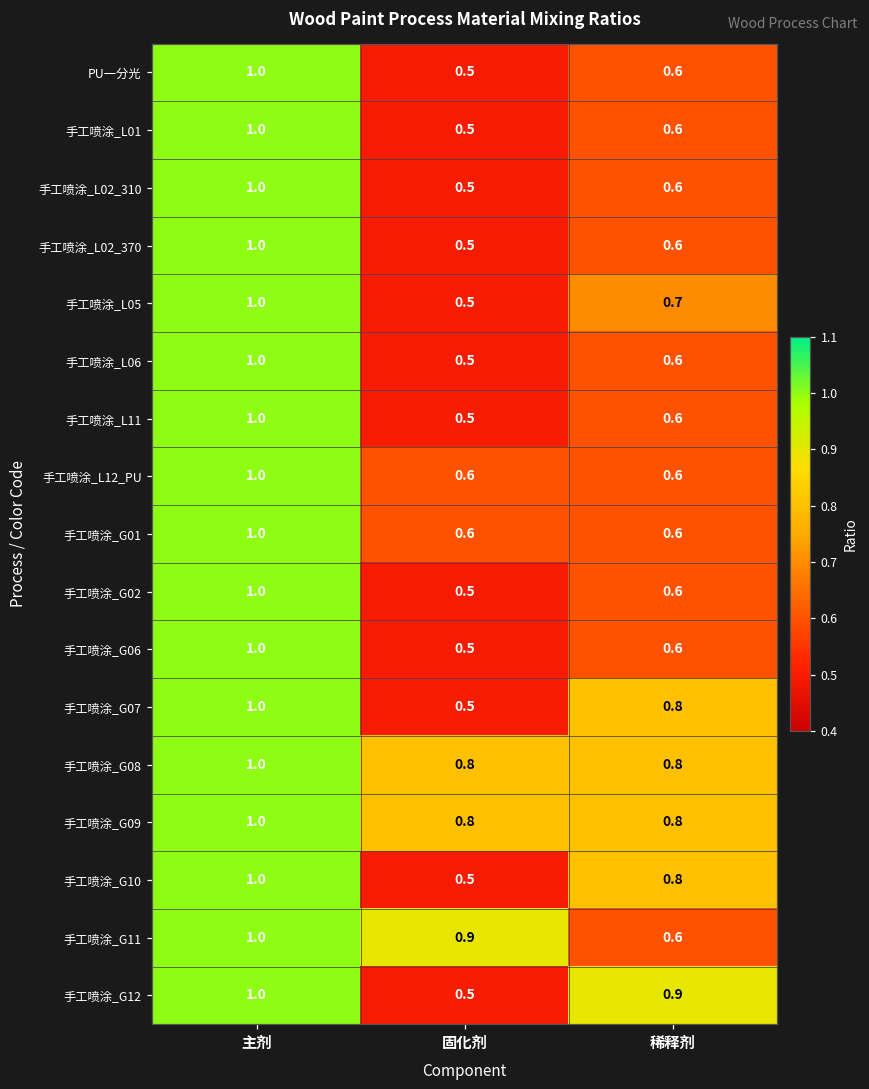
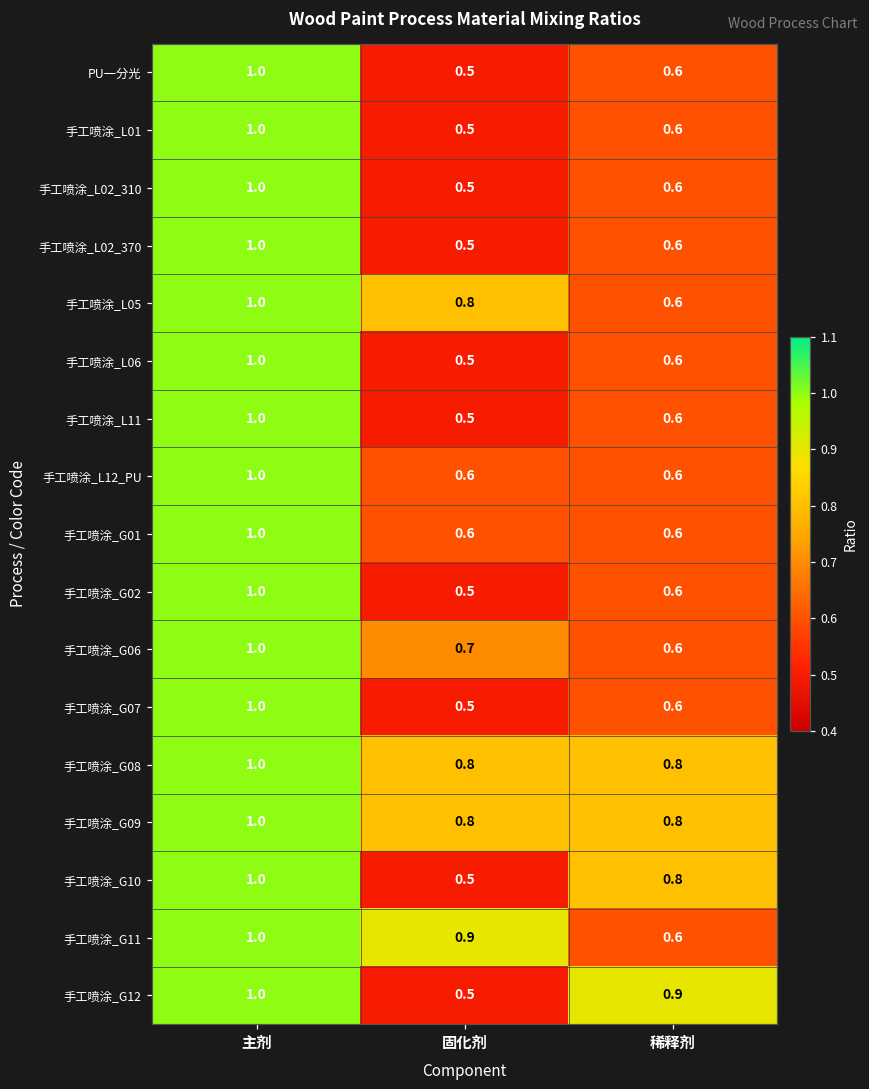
手工喷涂_L05, 固化剂: 0.5 -> 0.8
手工喷涂_L05, 稀释剂: 0.7 -> 0.6
手工喷涂_G06, 固化剂: 0.5 -> 0.7
手工喷涂_G07, 稀释剂: 0.8 -> 0.6
